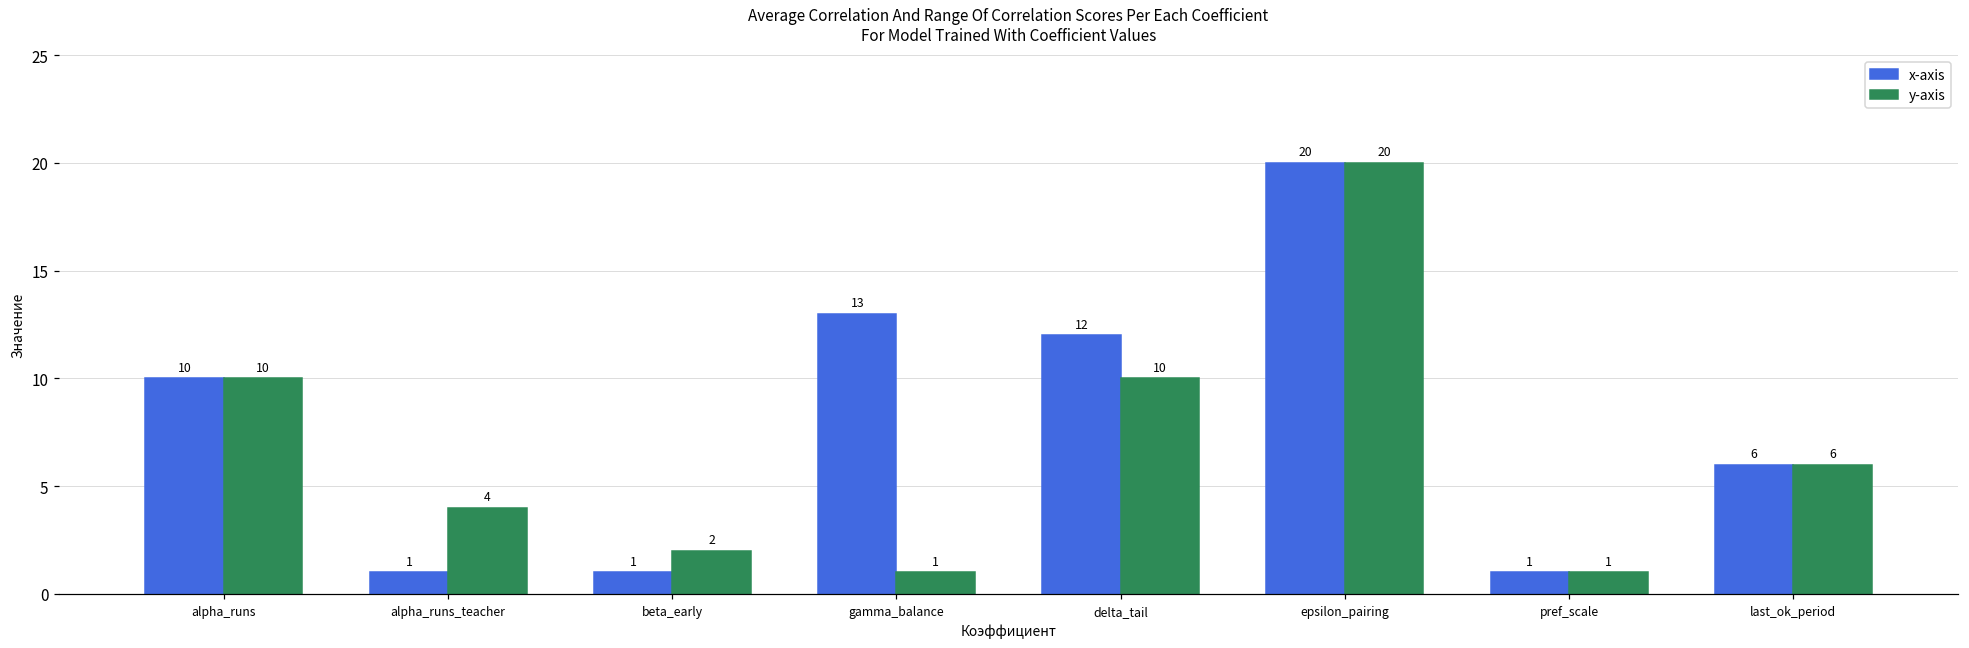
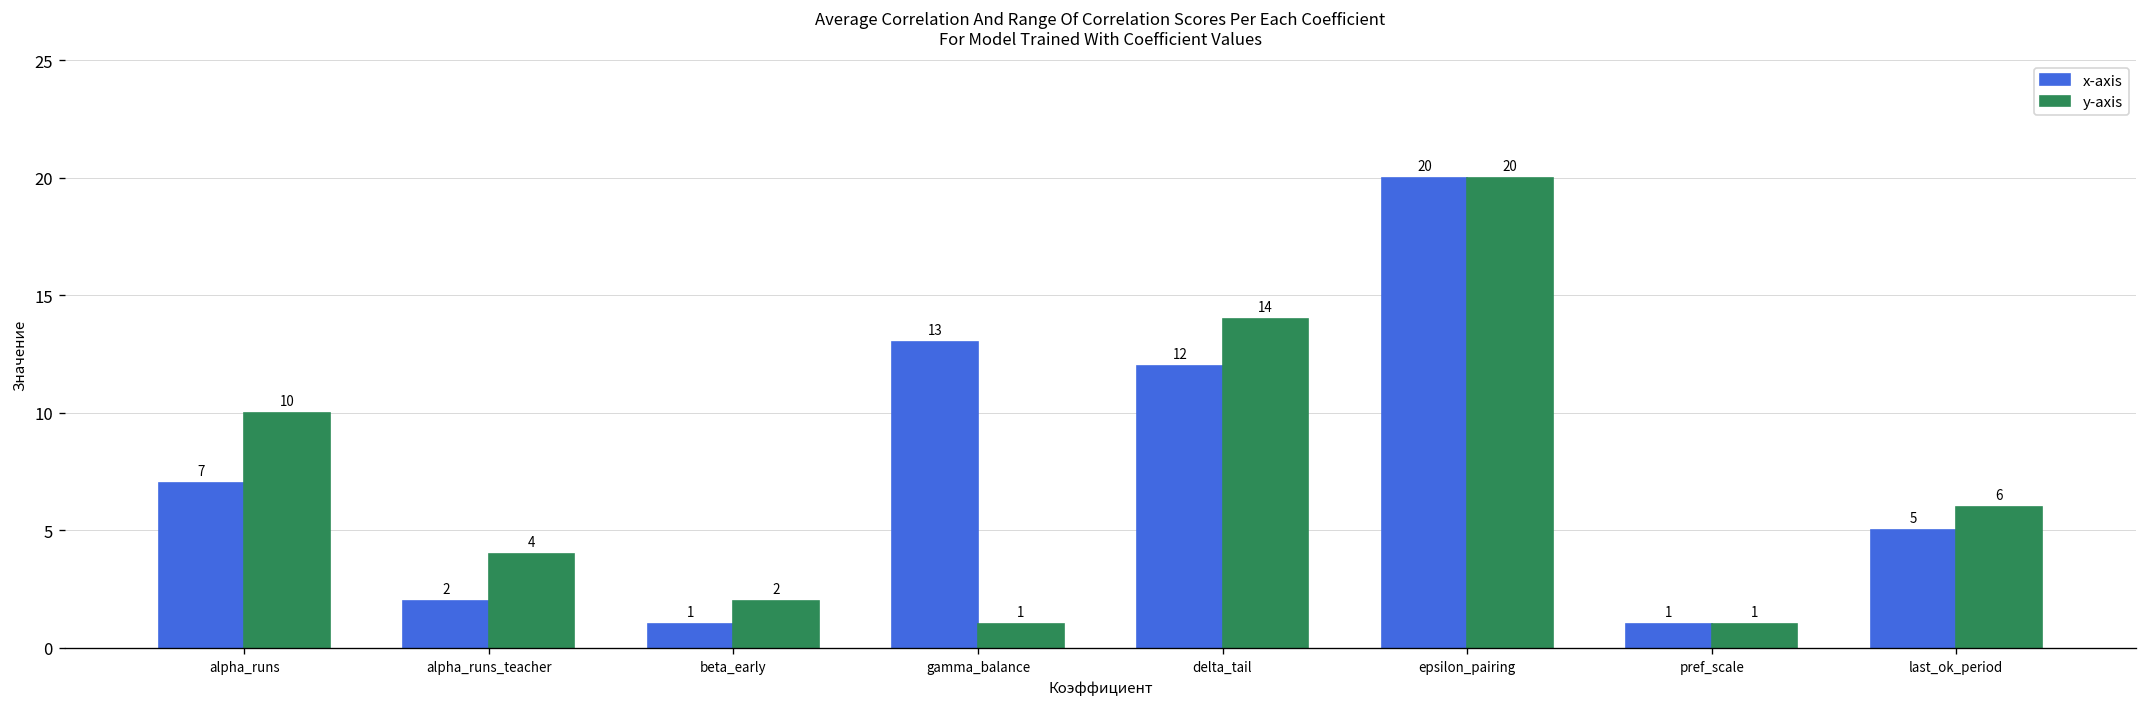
x-axis, alpha_runs: 10 -> 7
x-axis, alpha_runs_teacher: 1 -> 2
y-axis, delta_tail: 10 -> 14
x-axis, last_ok_period: 6 -> 5
